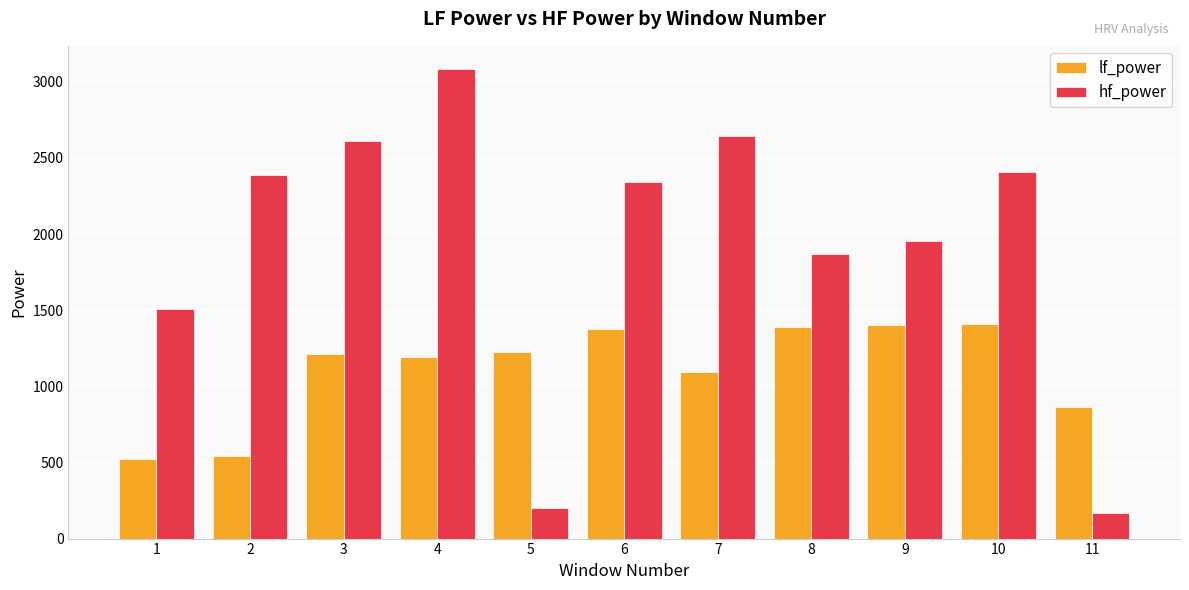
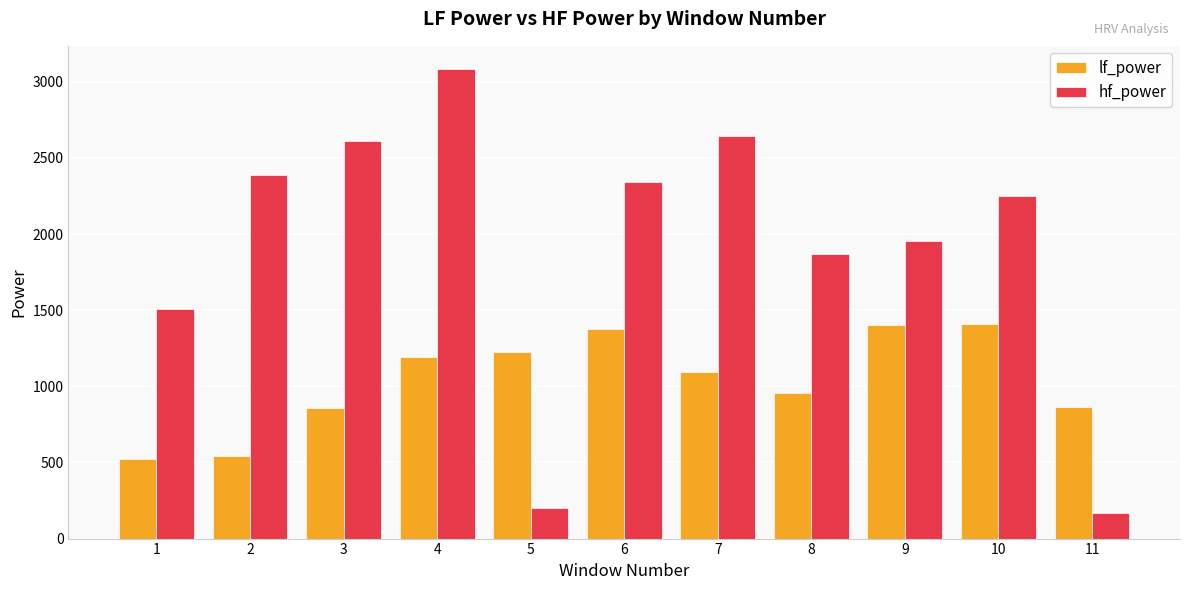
lf_power, 3: 1210 -> 860
lf_power, 8: 1390 -> 960
hf_power, 10: 2410 -> 2250
